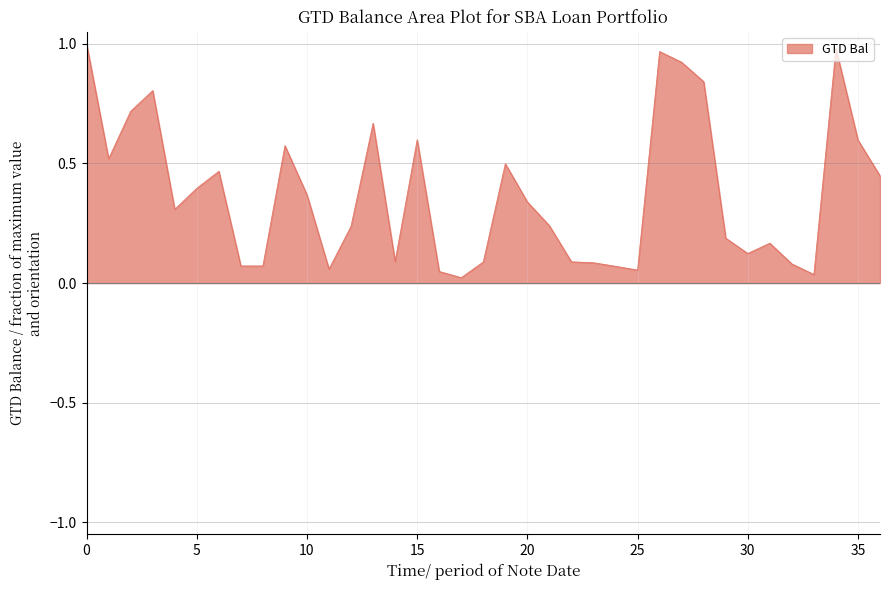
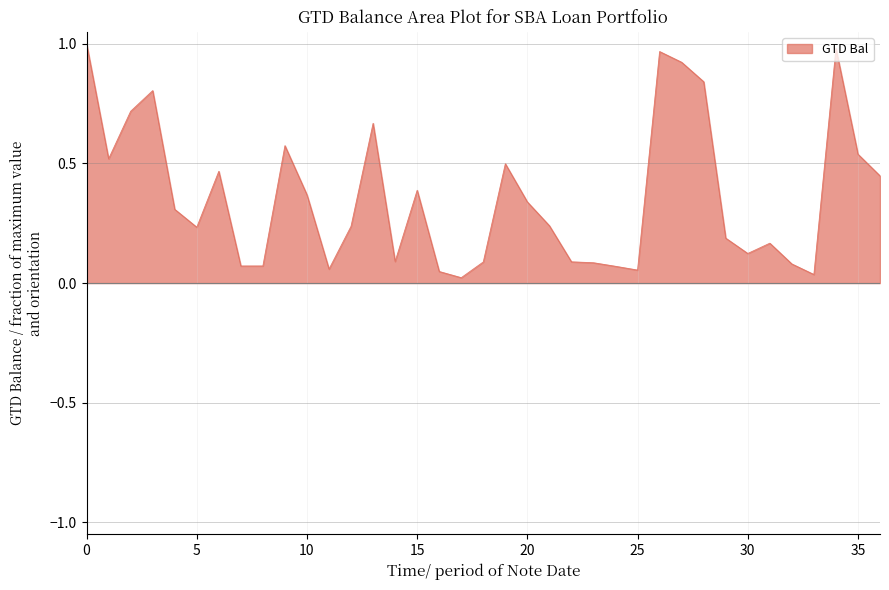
5: 0.40 -> 0.23
15: 0.60 -> 0.39
35: 0.60 -> 0.54
